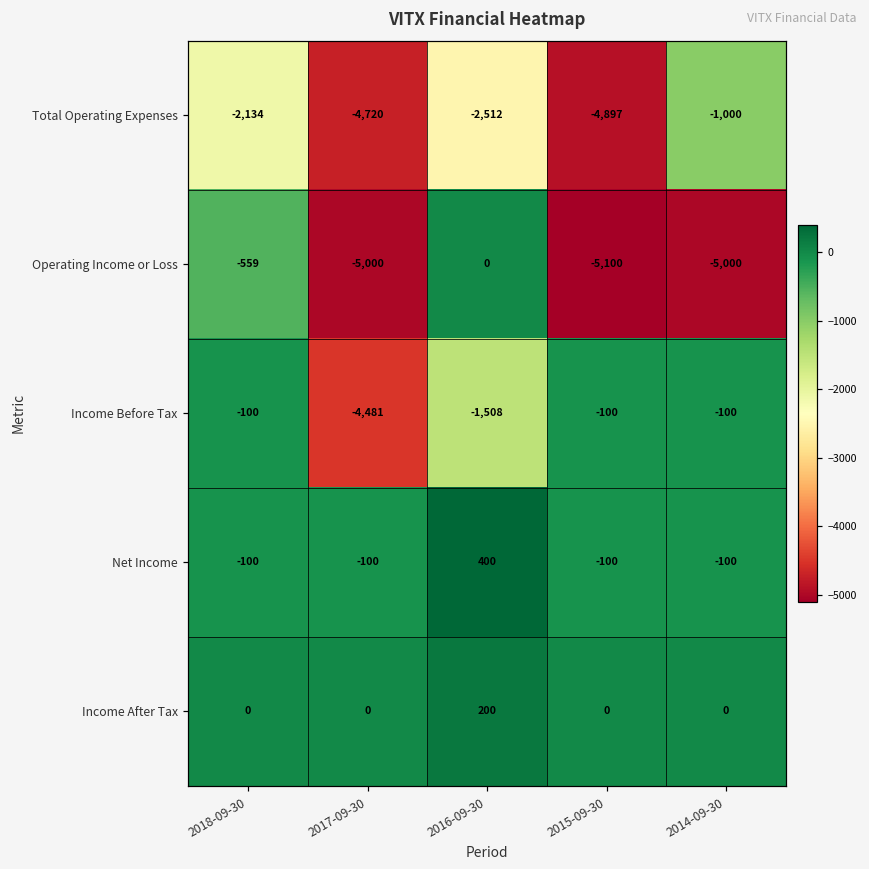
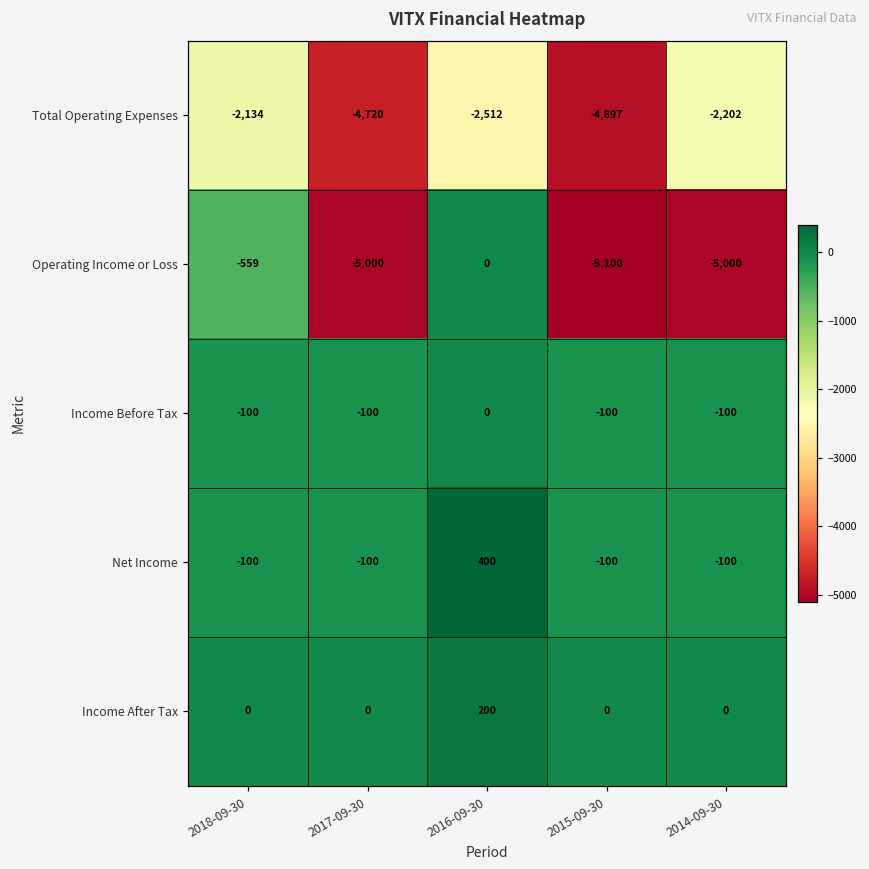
Total Operating Expenses, 2014-09-30: -1,000 -> -2,202
Income Before Tax, 2017-09-30: -4,481 -> -100
Income Before Tax, 2016-09-30: -1,508 -> 0
